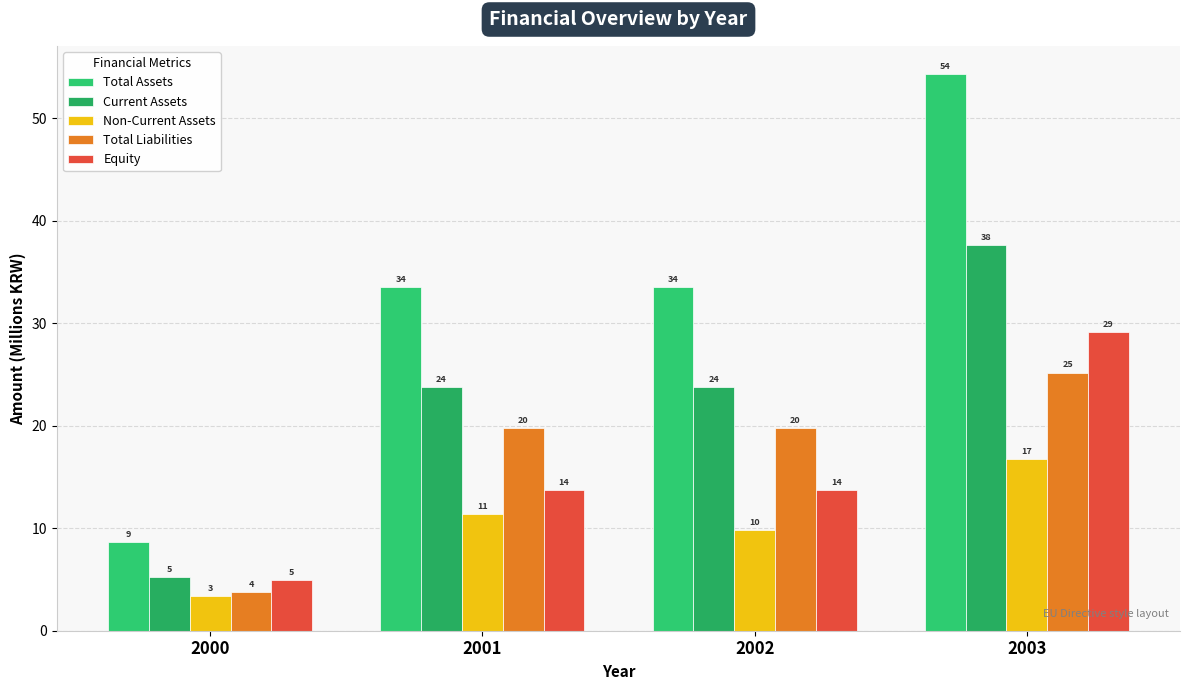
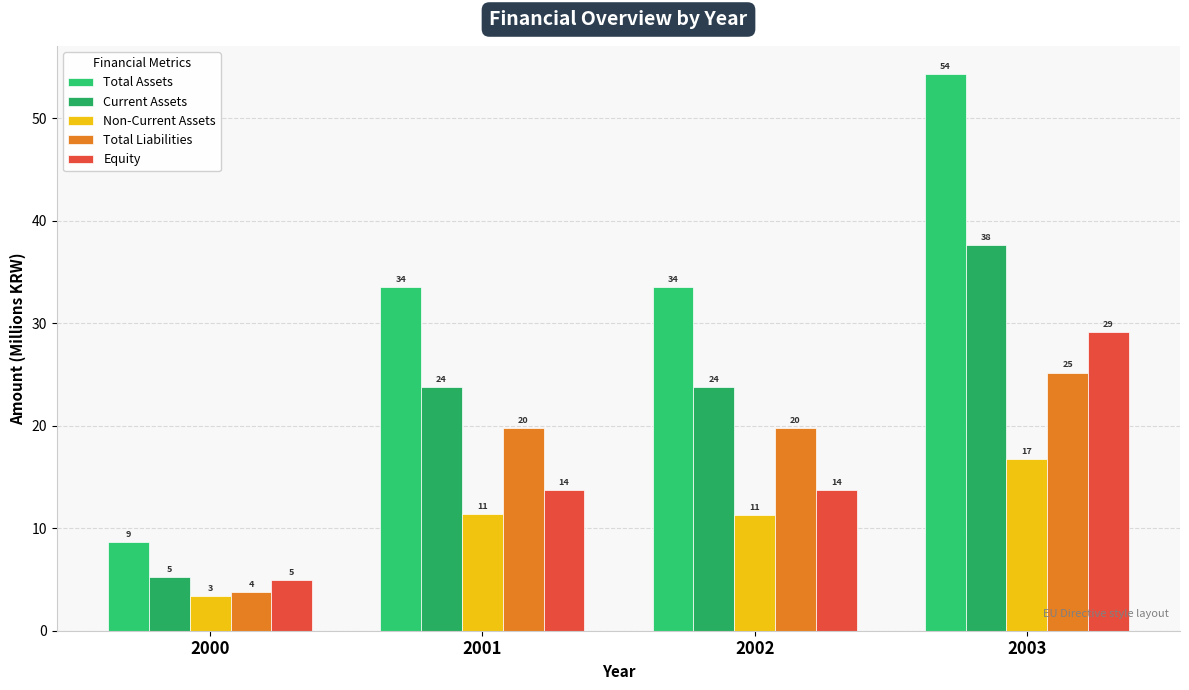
Non-Current Assets, 2002: 10 -> 11
